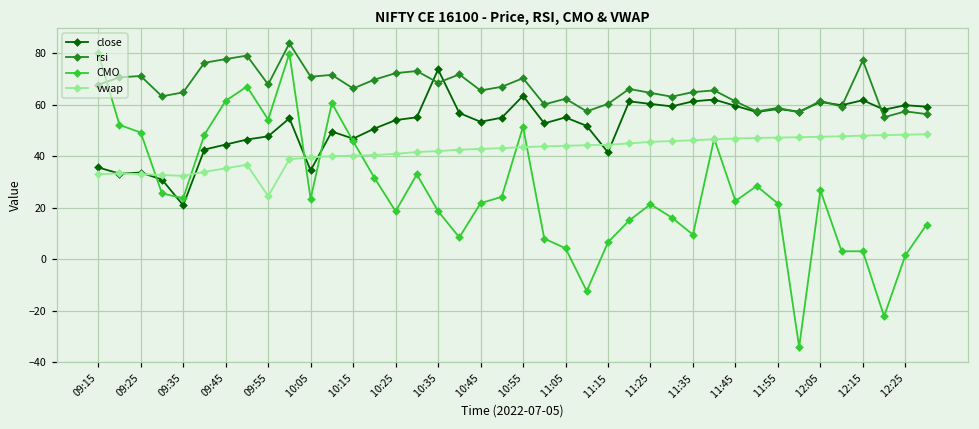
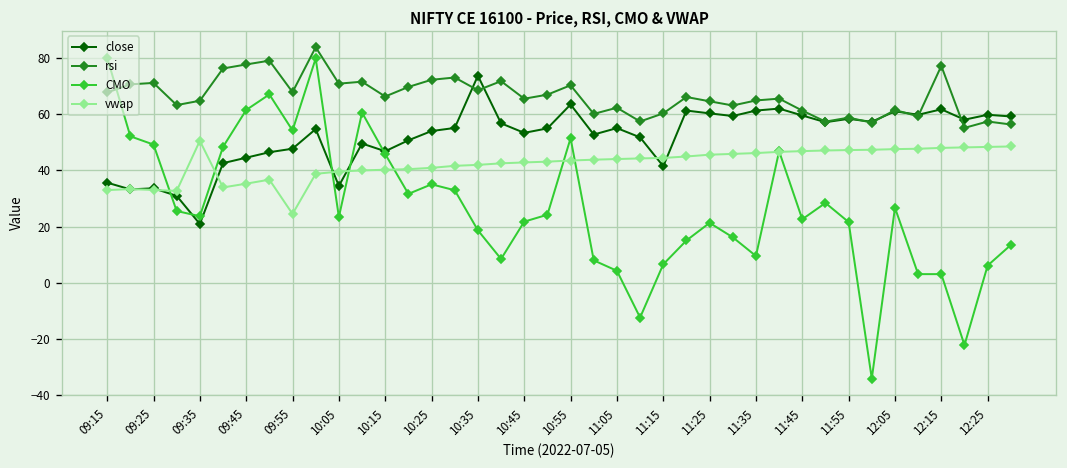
vwap, 09:35: 32 -> 51
CMO, 10:25: 19 -> 35
CMO, 12:25: 1 -> 6
